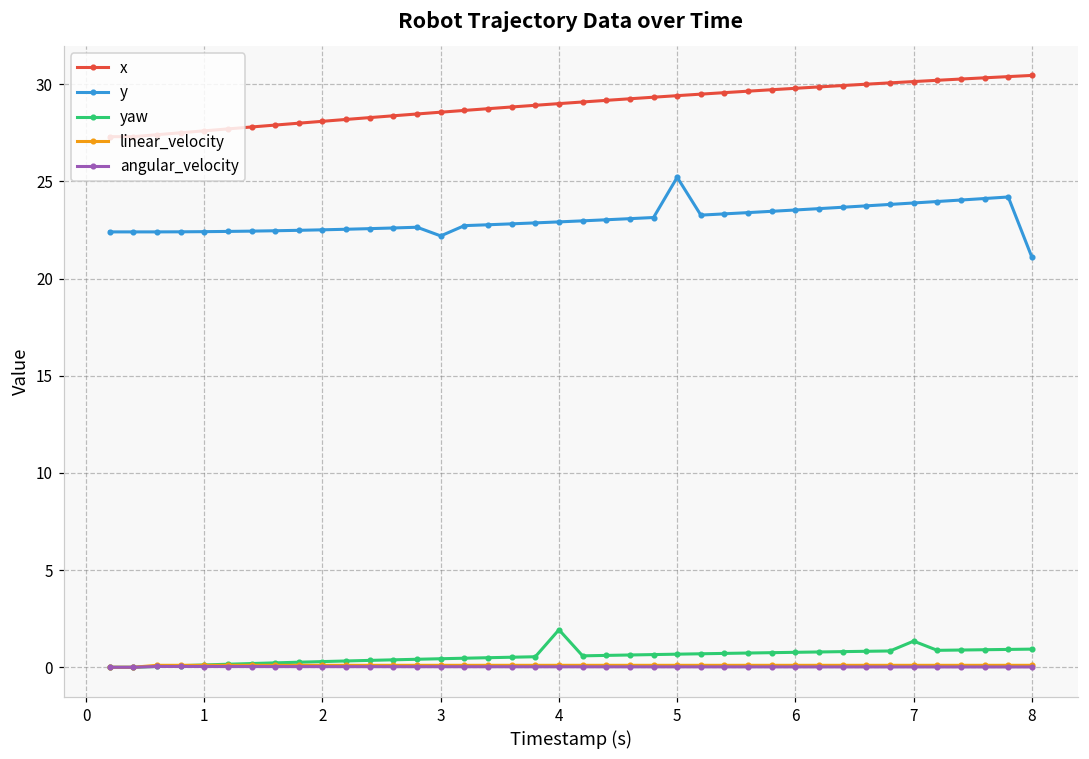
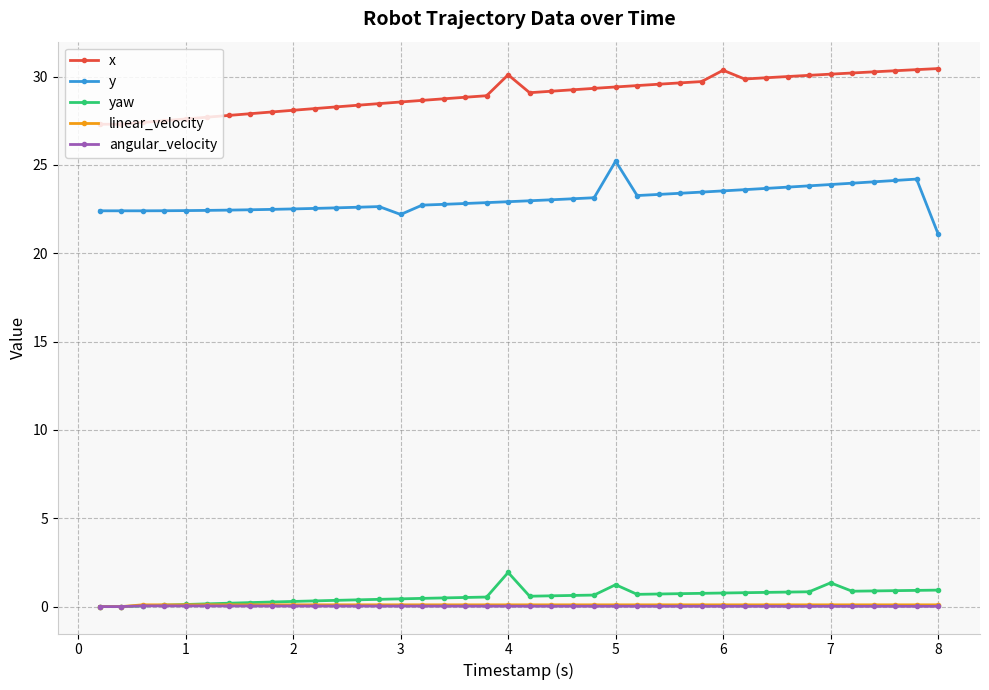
x, 4: 29.0 -> 30.1
yaw, 5: 0.7 -> 1.2
x, 6: 29.8 -> 30.4
